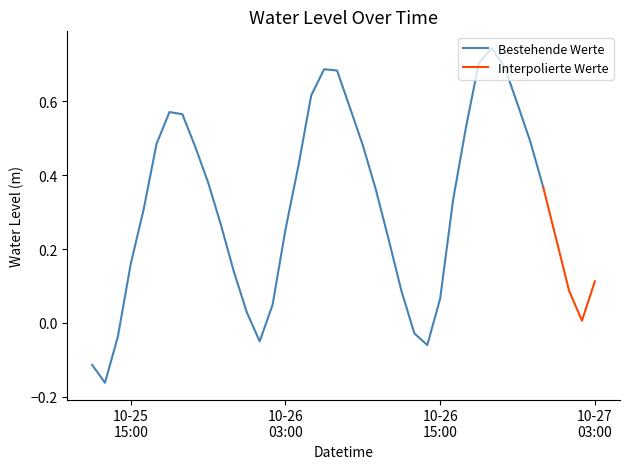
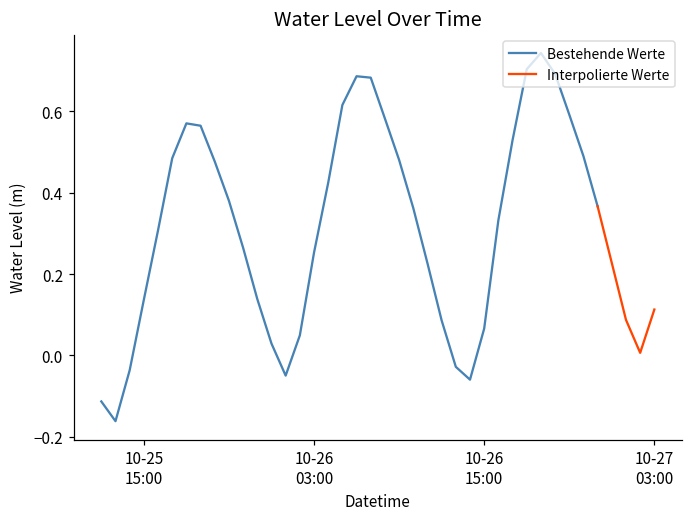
Bestehende Werte, 10-25 15:00: 0.16 -> 0.14
